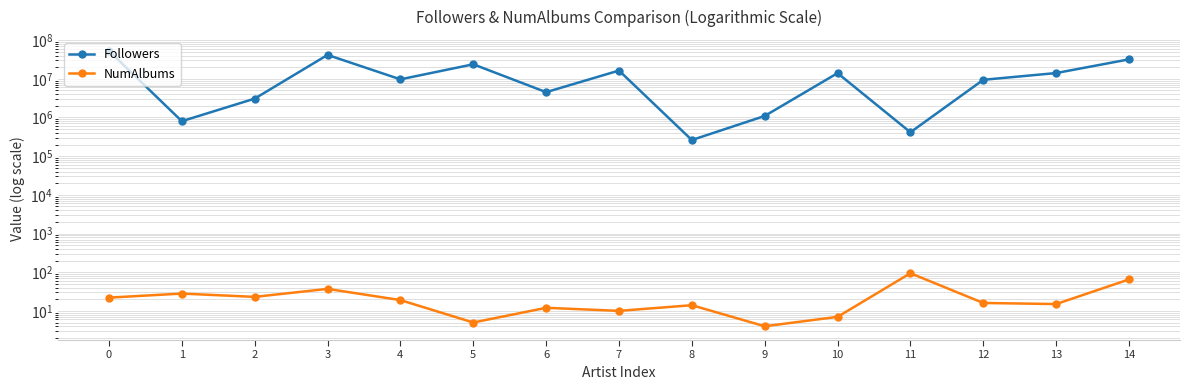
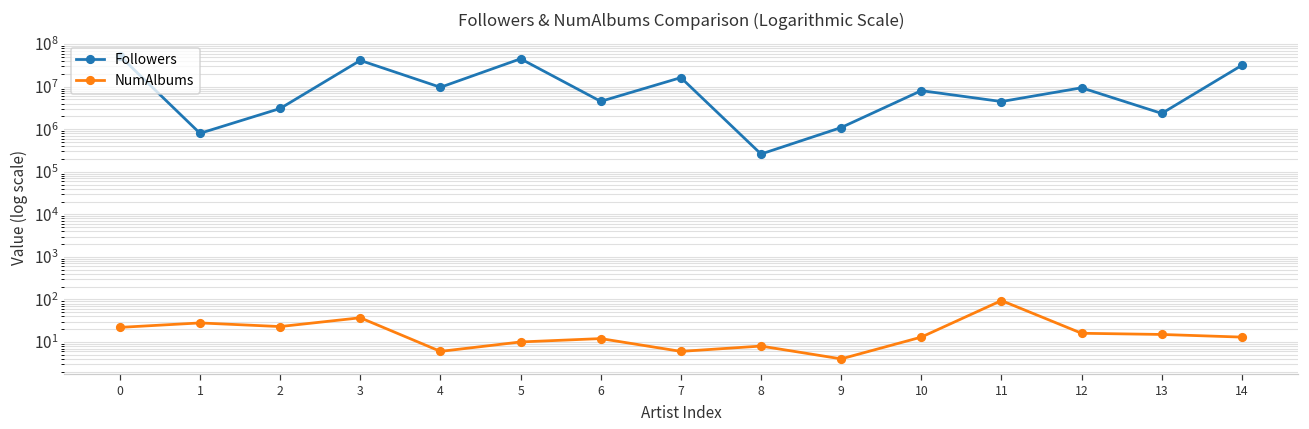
NumAlbums, 4: 20 -> 6
Followers, 5: 20000000 -> 50000000
NumAlbums, 5: 5 -> 10
NumAlbums, 7: 10 -> 6
NumAlbums, 8: 14 -> 8
Followers, 10: 14000000 -> 8000000
NumAlbums, 10: 7 -> 13
Followers, 11: 400000 -> 4000000
Followers, 13: 14000000 -> 2000000
NumAlbums, 14: 70 -> 13
